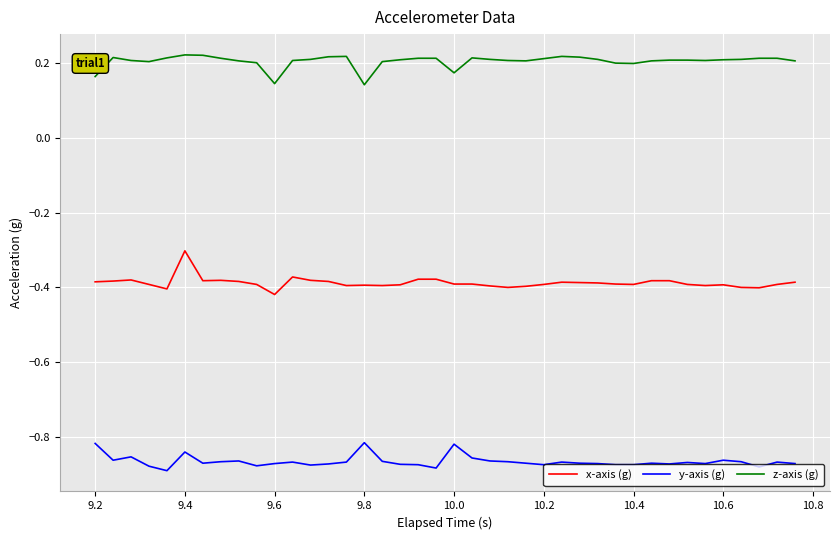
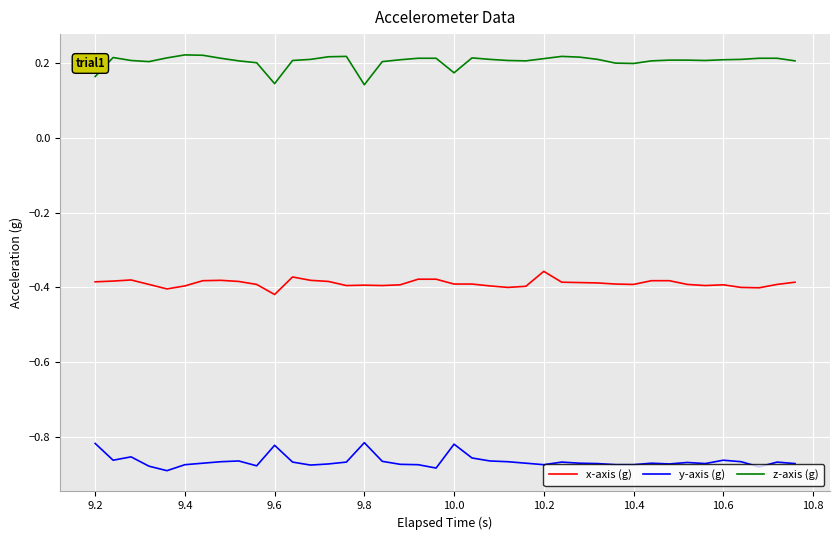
x-axis (g), 9.4: -0.30 -> -0.40
y-axis (g), 9.4: -0.84 -> -0.88
y-axis (g), 9.6: -0.87 -> -0.82
x-axis (g), 10.2: -0.39 -> -0.36
